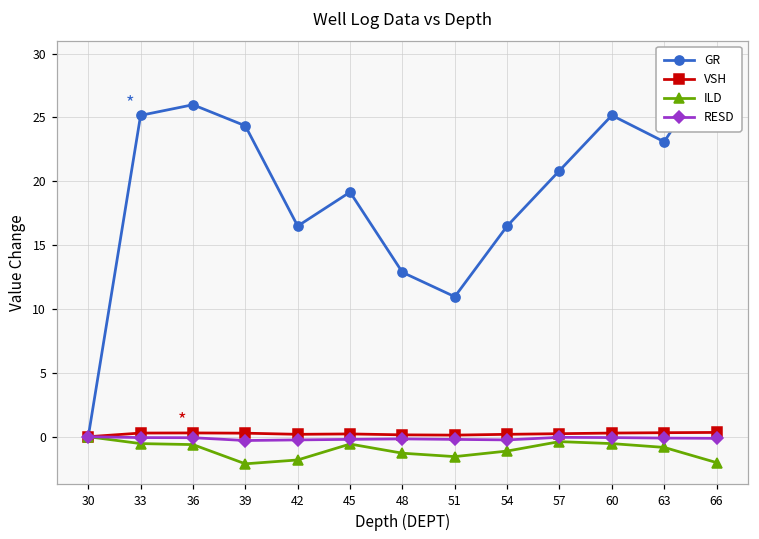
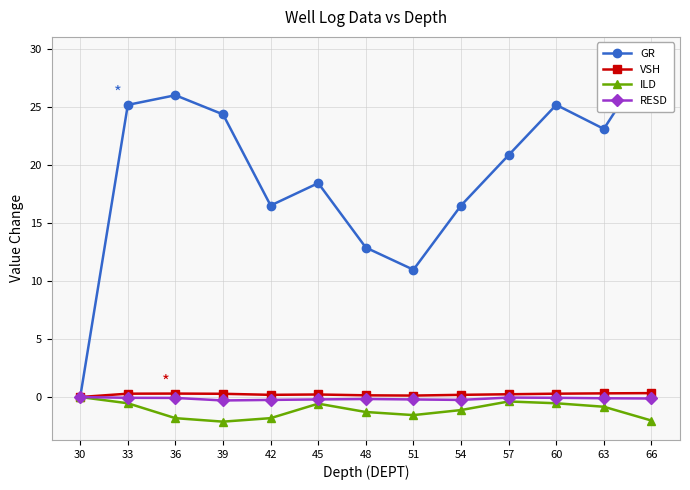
ILD, 36: -0.6 -> -1.8
GR, 45: 19.2 -> 18.4
